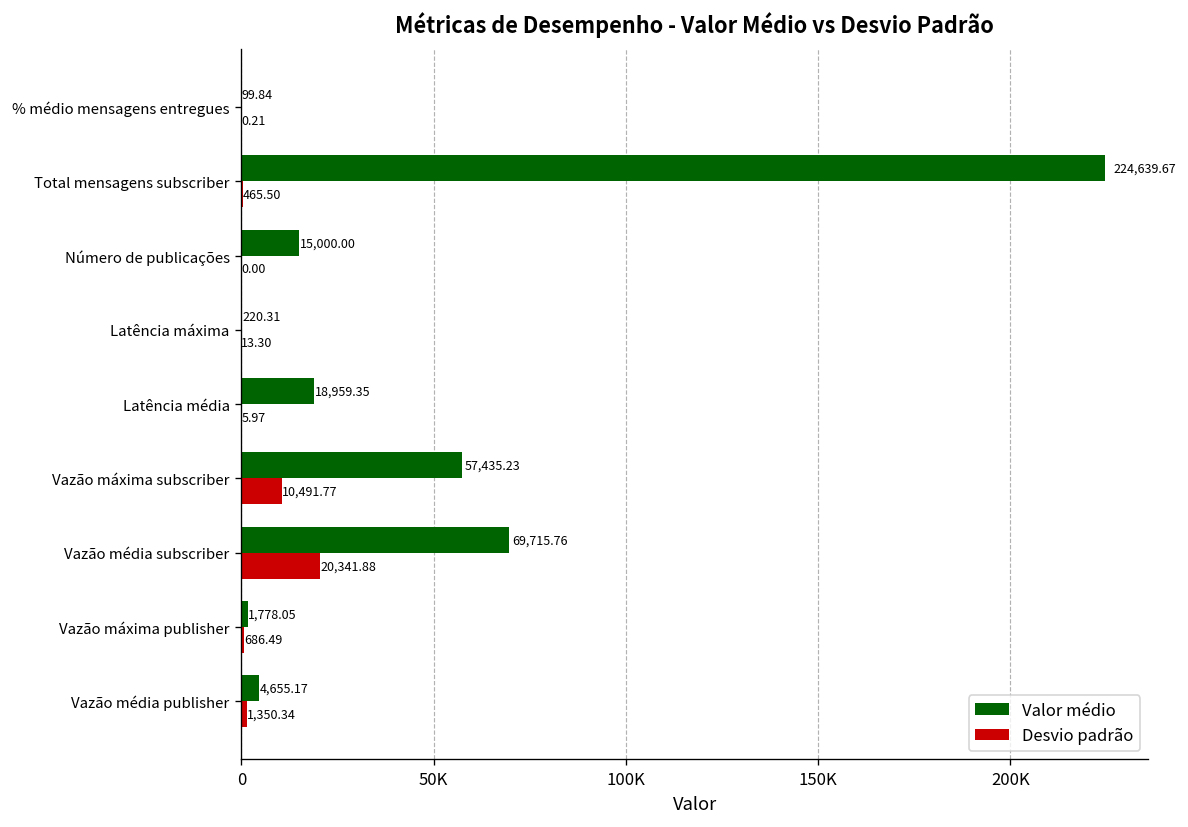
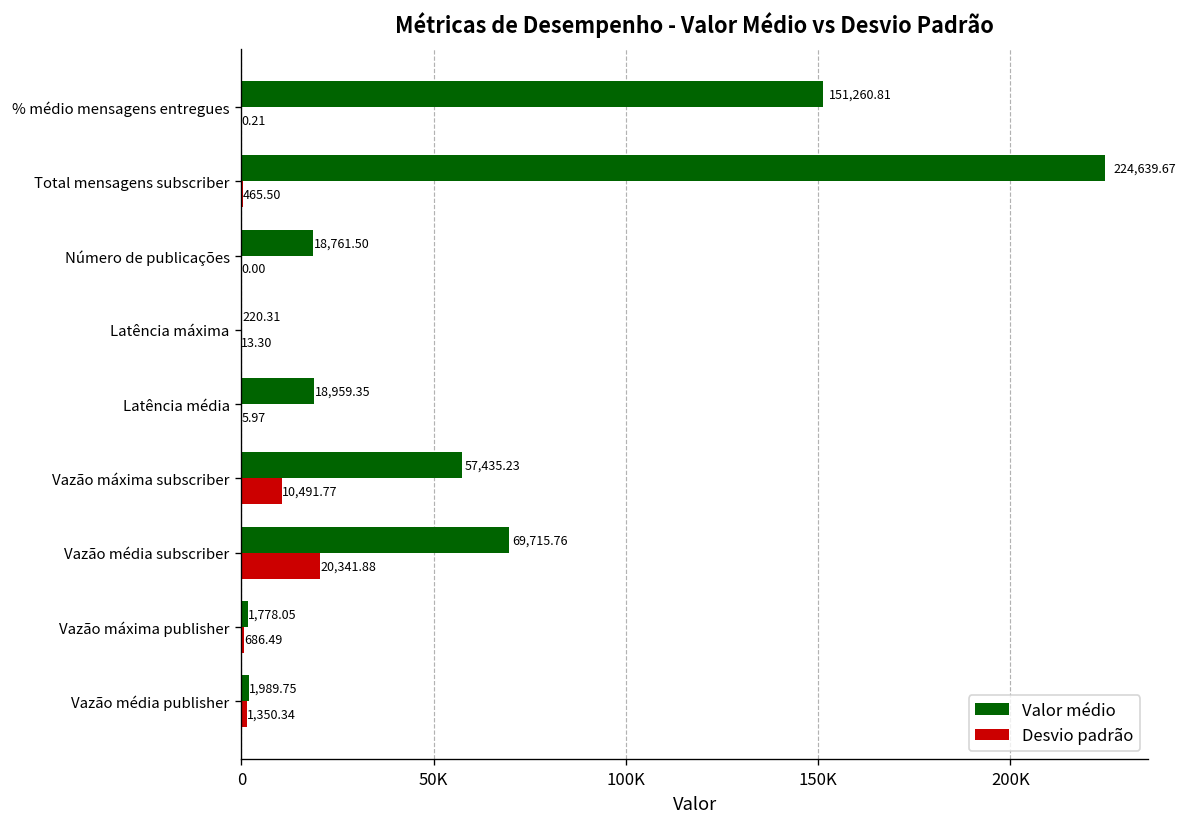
Valor médio, % médio mensagens entregues: 99.84 -> 151,260.81
Valor médio, Número de publicações: 15,000.00 -> 18,761.50
Valor médio, Vazão média publisher: 4,655.17 -> 1,989.75
